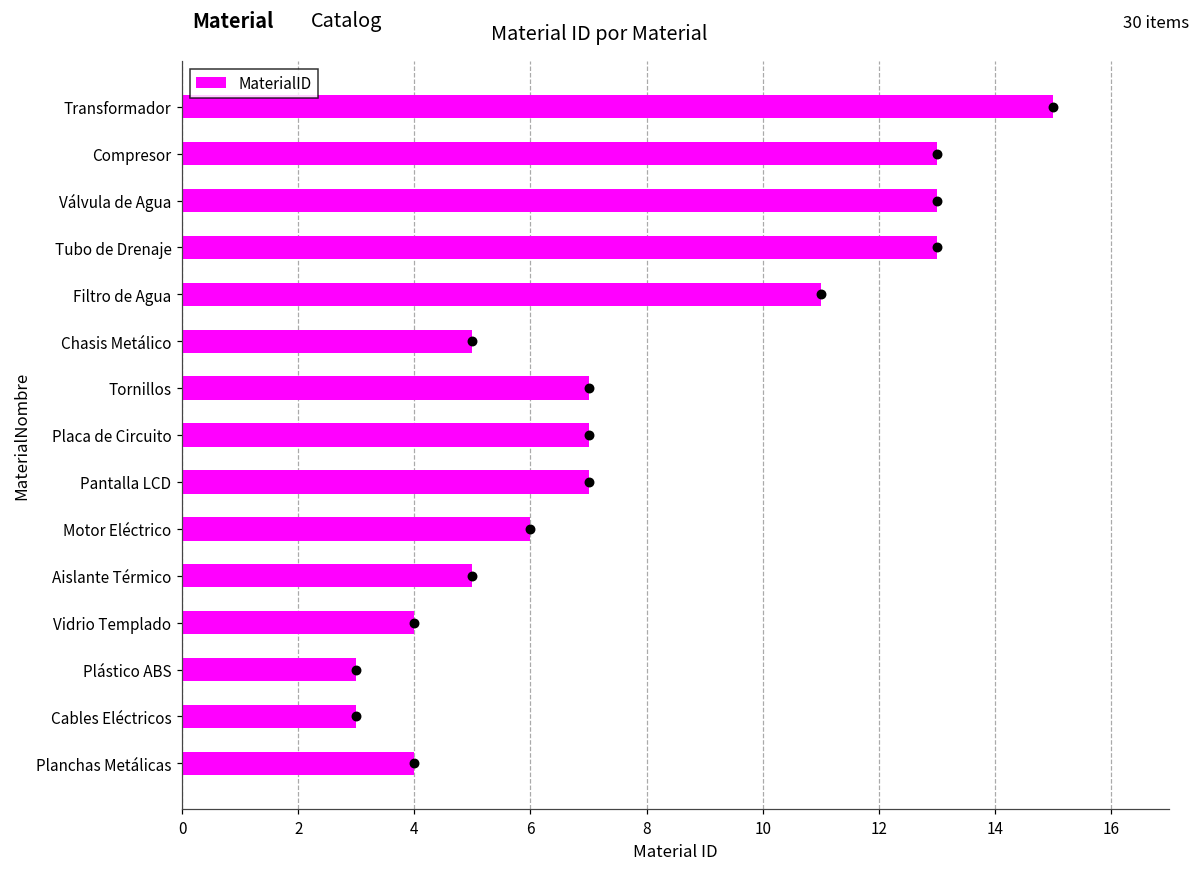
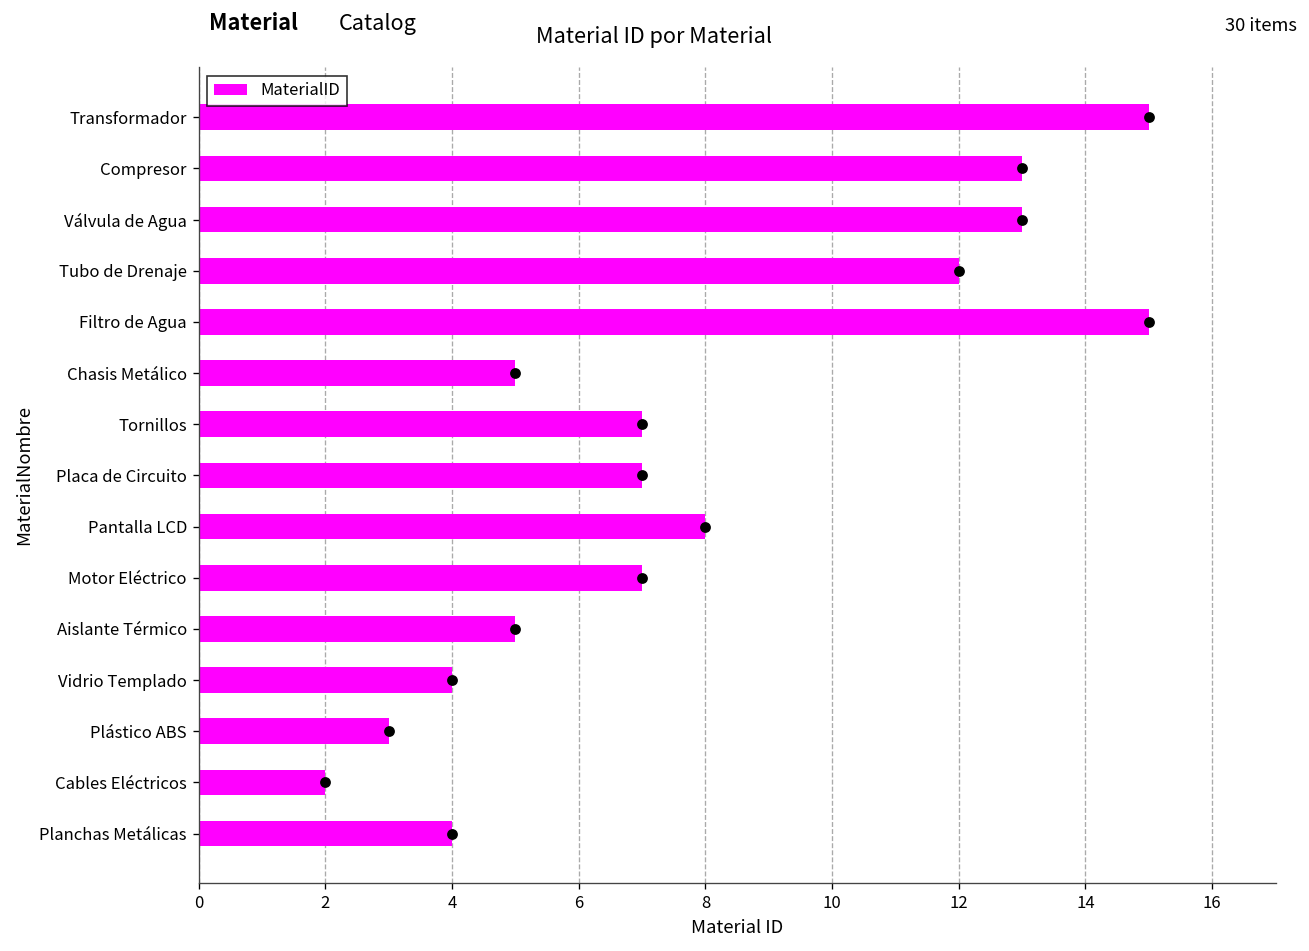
MaterialID, Tubo de Drenaje: 13 -> 12
MaterialID, Filtro de Agua: 11 -> 15
MaterialID, Pantalla LCD: 7 -> 8
MaterialID, Motor Eléctrico: 6 -> 7
MaterialID, Cables Eléctricos: 3 -> 2
